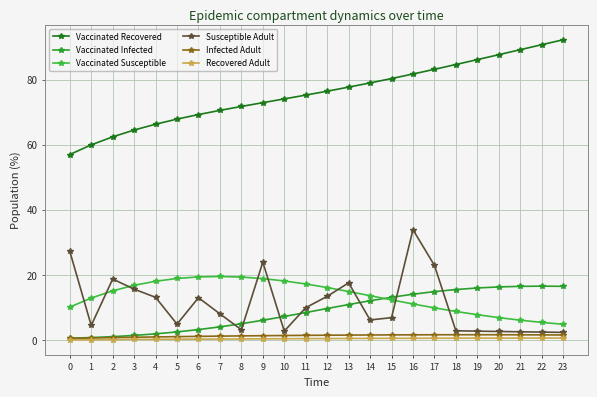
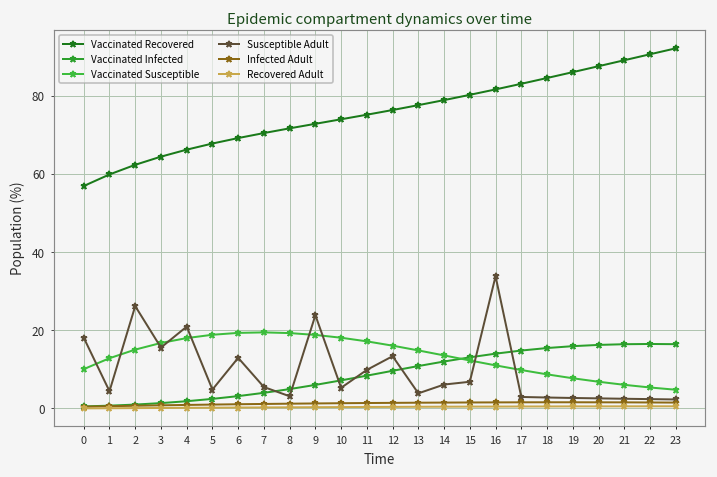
Susceptible Adult, 0: 27 -> 18
Susceptible Adult, 2: 19 -> 26
Susceptible Adult, 4: 13 -> 21
Susceptible Adult, 7: 8 -> 5
Susceptible Adult, 10: 3 -> 5
Susceptible Adult, 13: 18 -> 4
Susceptible Adult, 17: 23 -> 3
